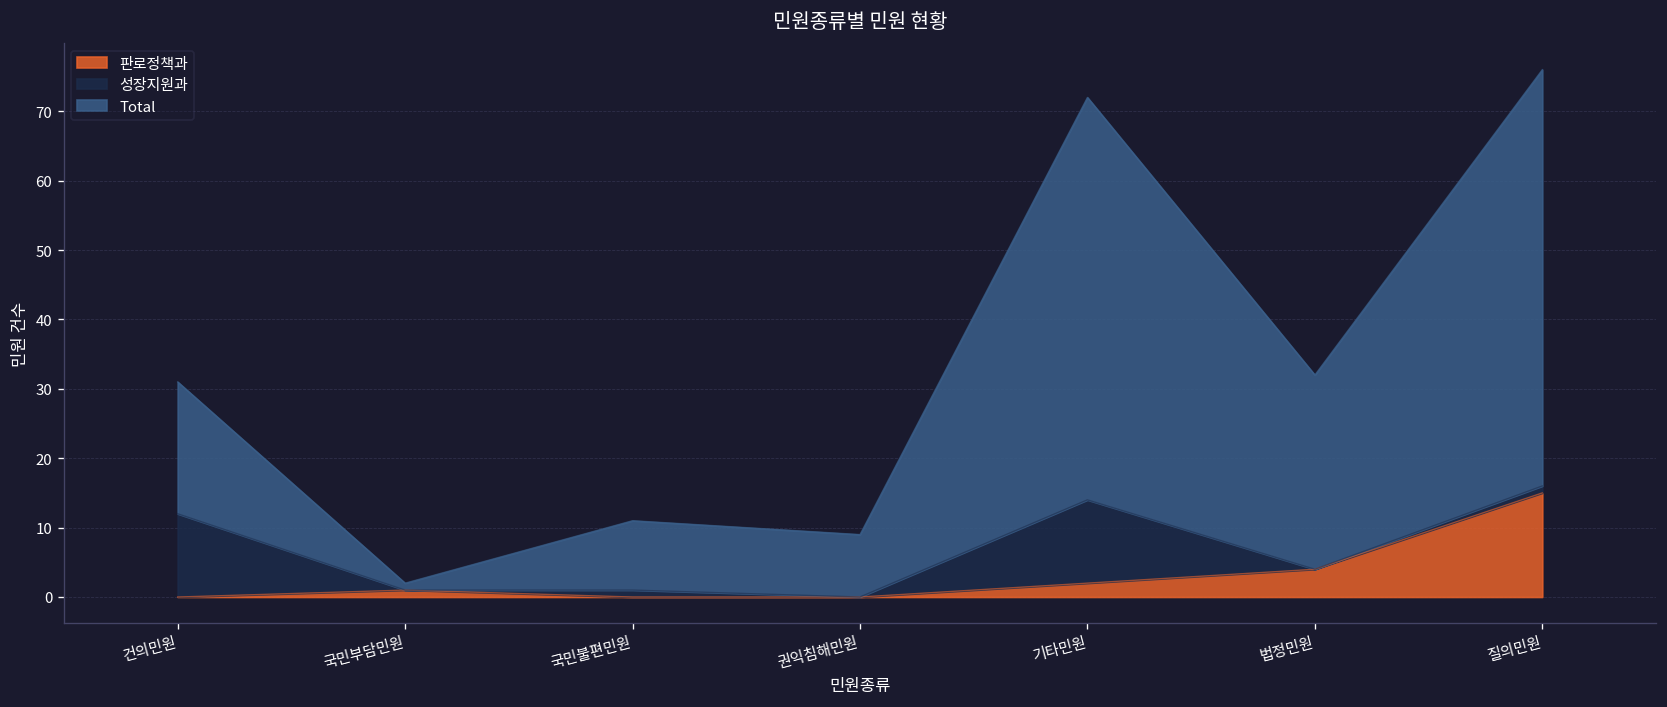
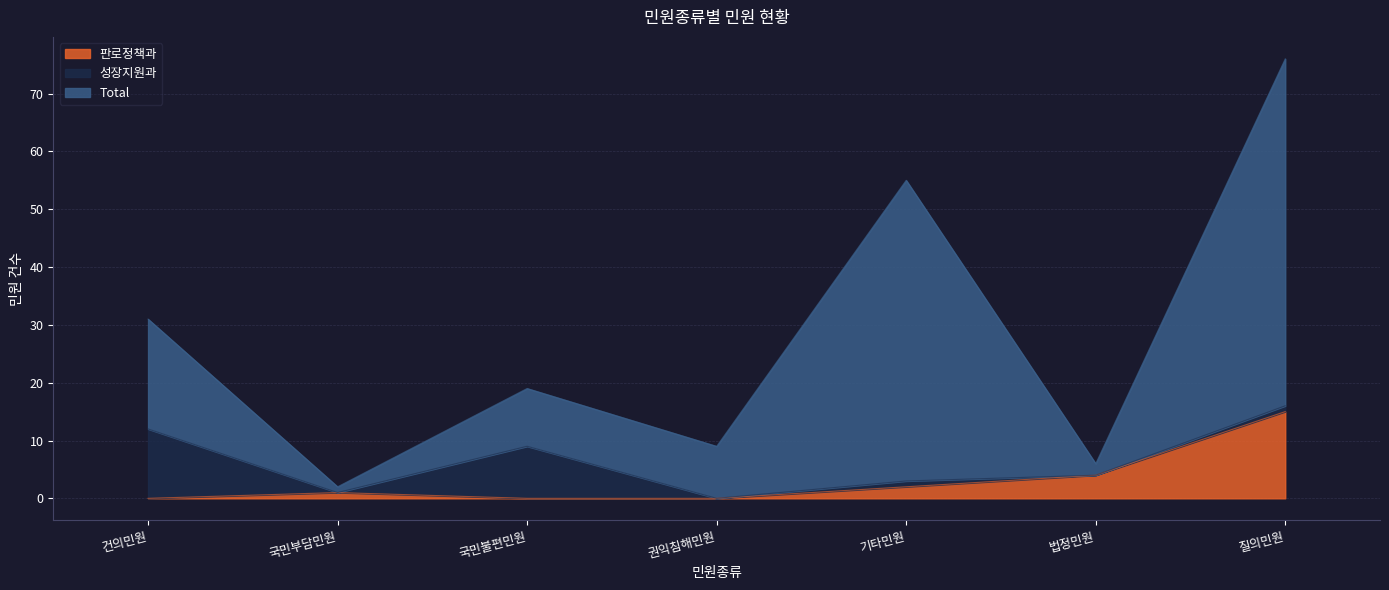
성장지원과, 국민불편민원: 1 -> 9
성장지원과, 기타민원: 12 -> 1
Total, 기타민원: 58 -> 52
Total, 법정민원: 28 -> 2
